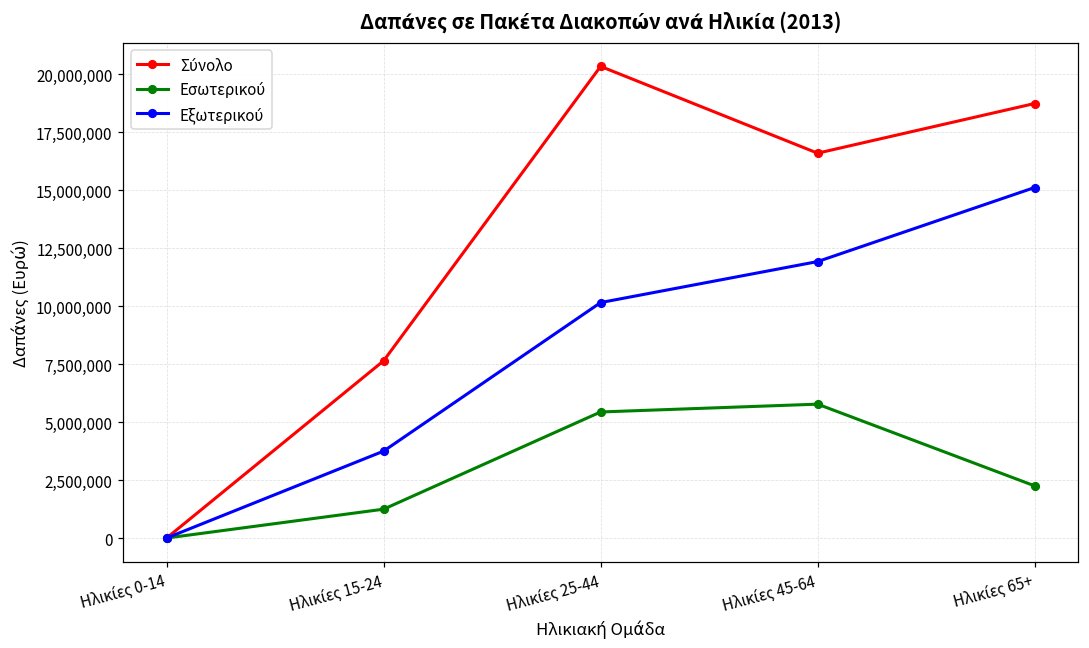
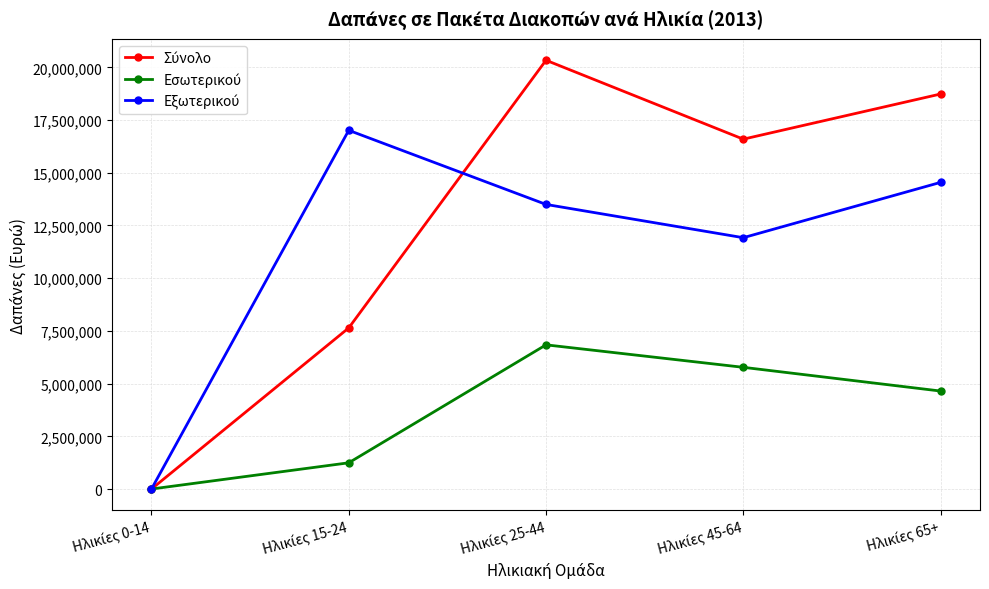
Εξωτερικού, Ηλικίες 15-24: 3,700,000 -> 17,000,000
Εσωτερικού, Ηλικίες 25-44: 5,400,000 -> 6,800,000
Εξωτερικού, Ηλικίες 25-44: 10,200,000 -> 13,500,000
Εσωτερικού, Ηλικίες 65+: 2,200,000 -> 4,600,000
Εξωτερικού, Ηλικίες 65+: 15,100,000 -> 14,500,000
